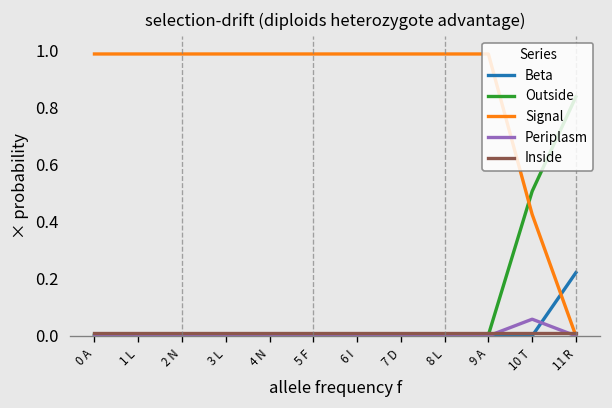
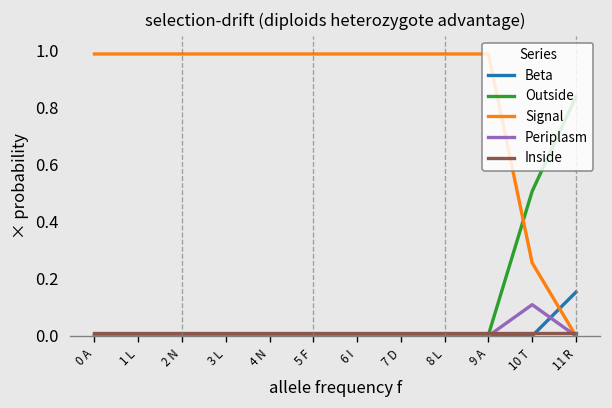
Signal, 10 T: 0.43 -> 0.26
Periplasm, 10 T: 0.06 -> 0.11
Beta, 11 R: 0.22 -> 0.15
